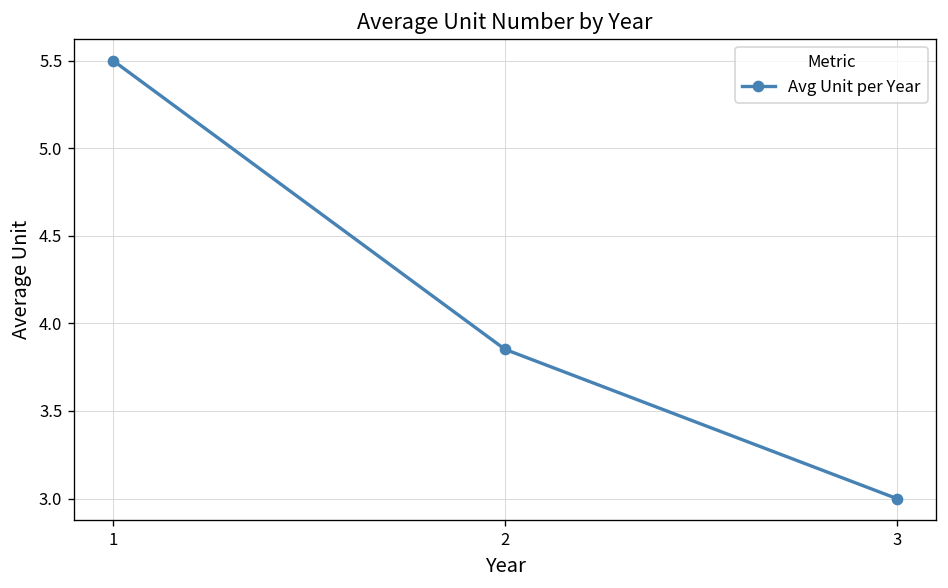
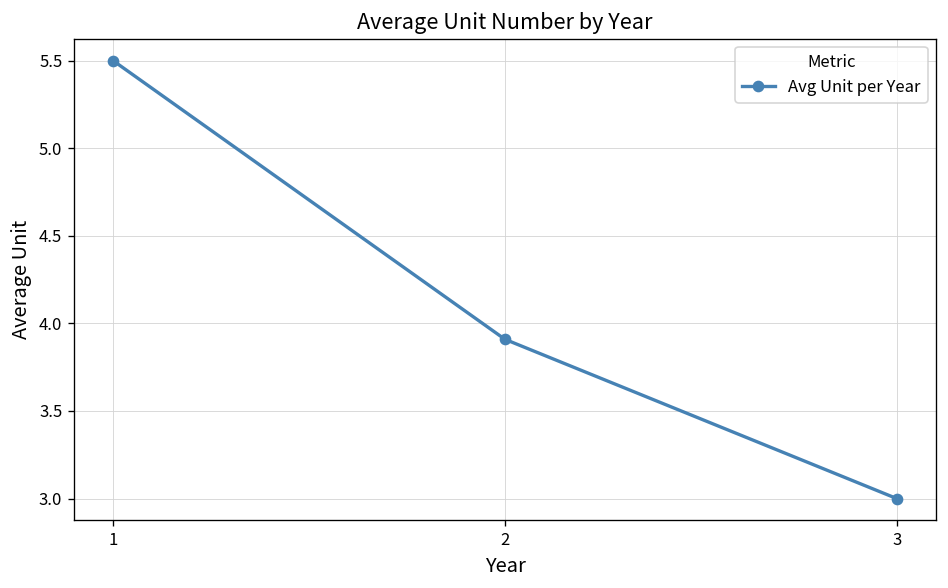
2: 3.85 -> 3.91
